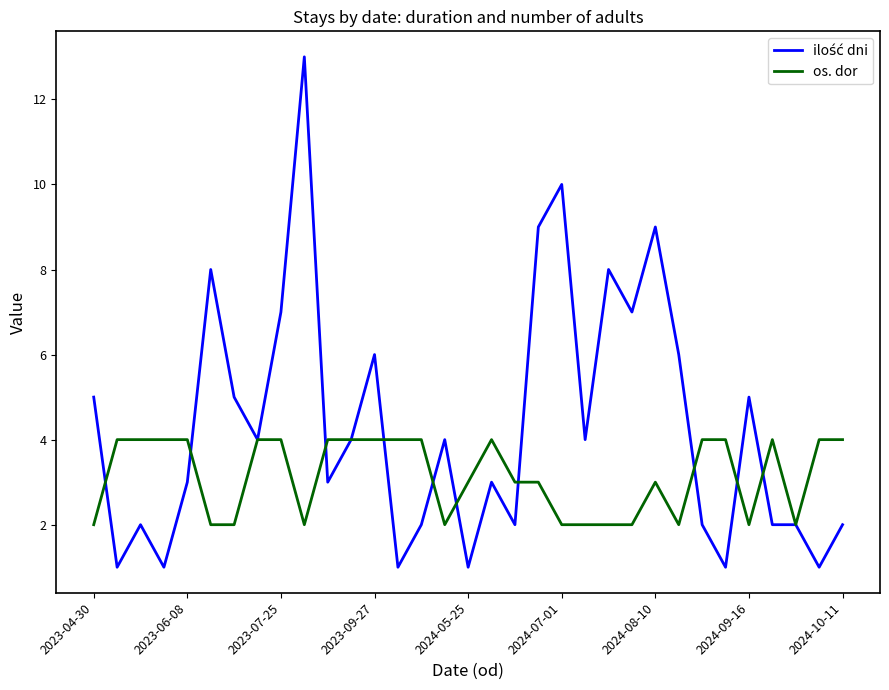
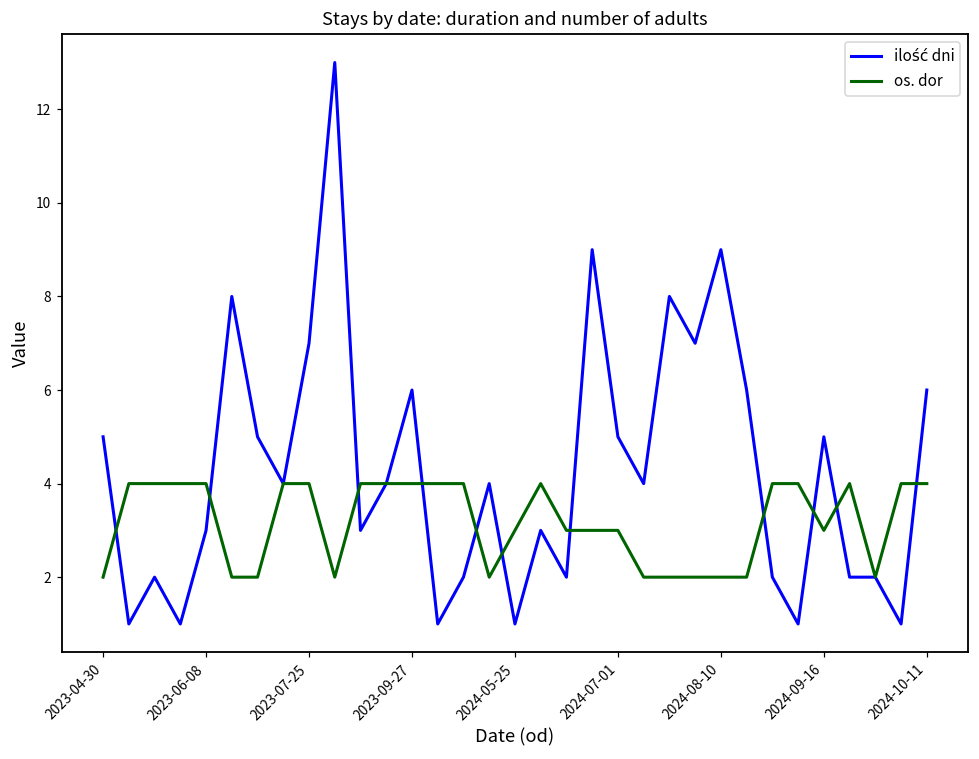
ilość dni, 2024-07-01: 10 -> 5
os. dor, 2024-07-01: 2 -> 3
os. dor, 2024-08-10: 3 -> 2
os. dor, 2024-09-16: 2 -> 3
ilość dni, 2024-10-11: 2 -> 6
